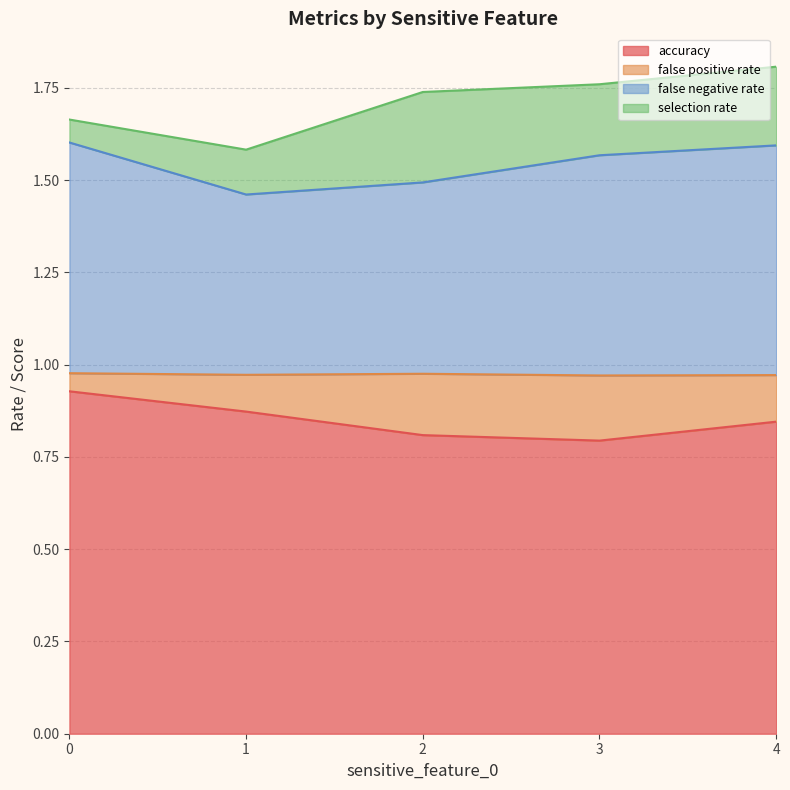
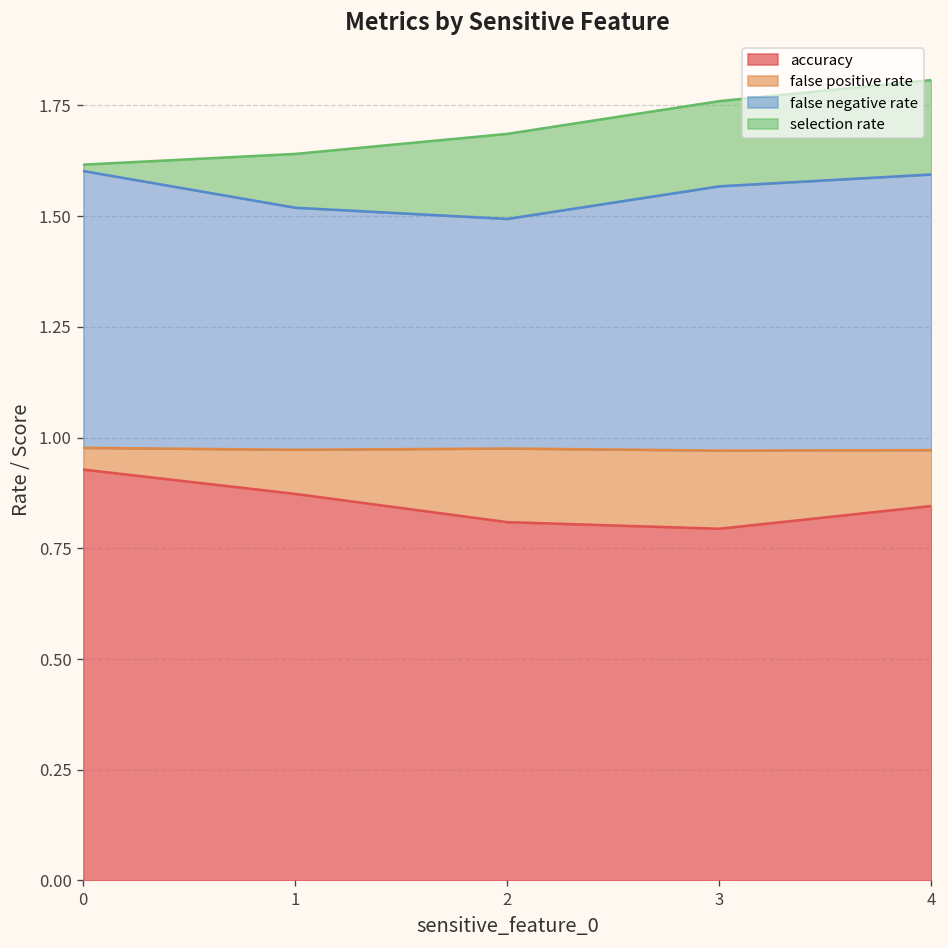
selection rate, 0: 0.06 -> 0.01
false negative rate, 1: 0.49 -> 0.55
selection rate, 2: 0.25 -> 0.19
